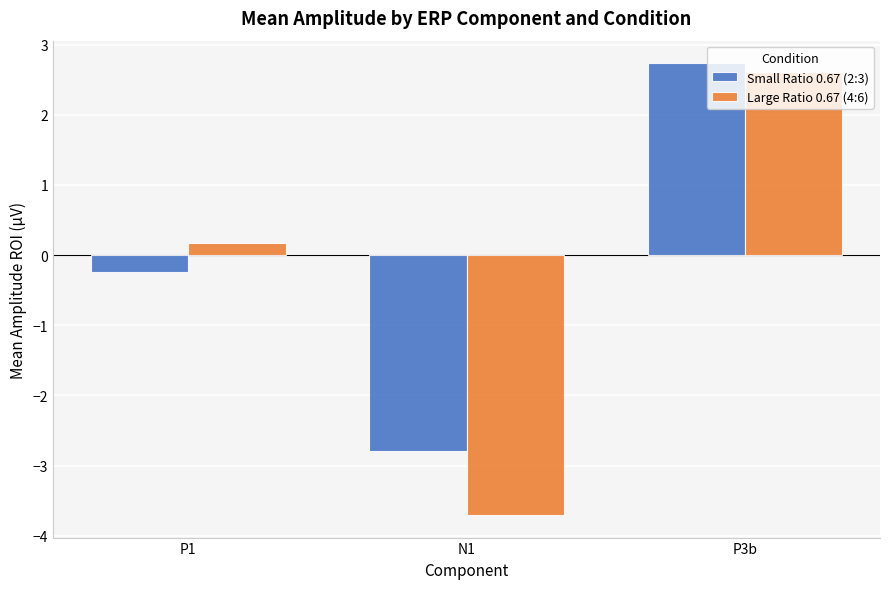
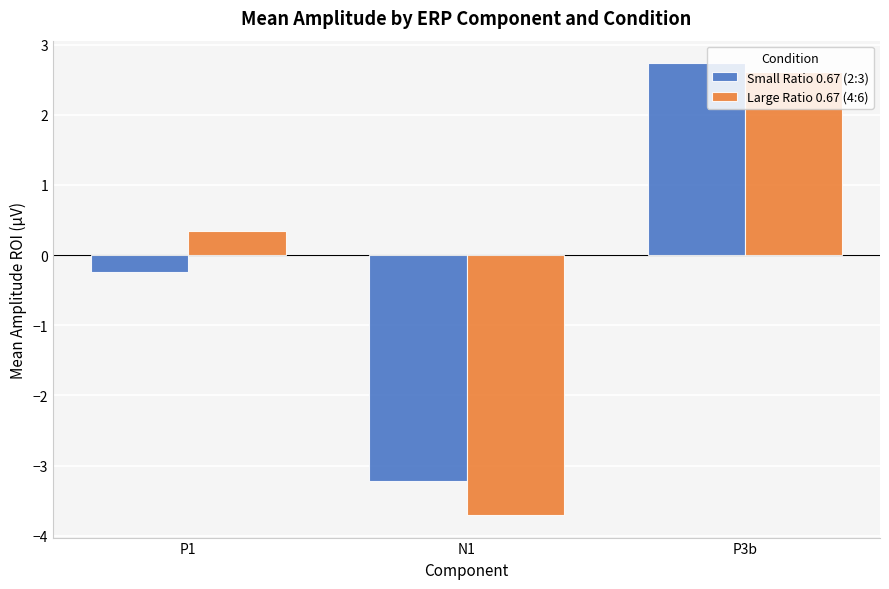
Large Ratio 0.67 (4:6), P1: 0.2 -> 0.3
Small Ratio 0.67 (2:3), N1: -2.8 -> -3.2
